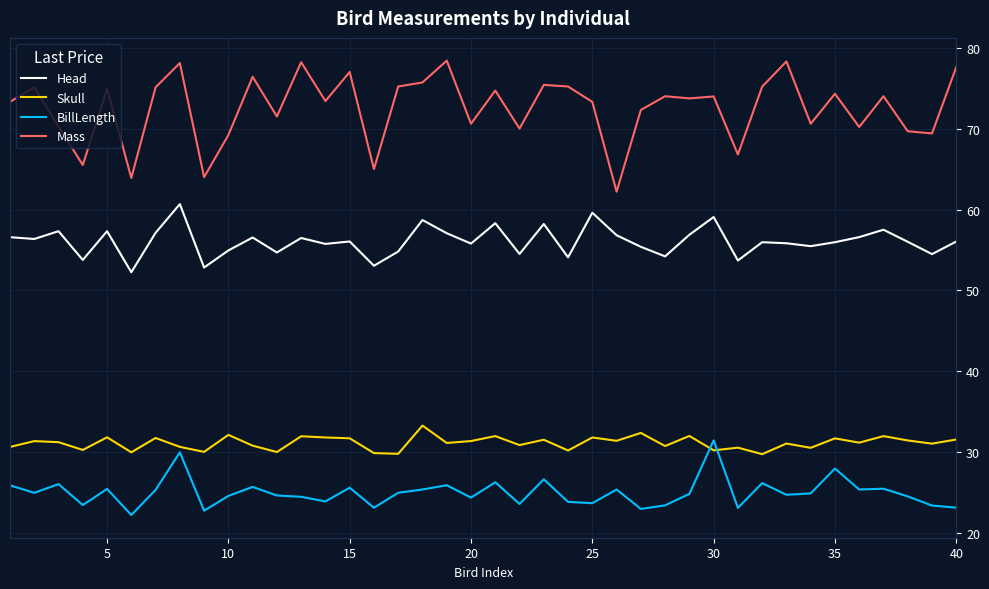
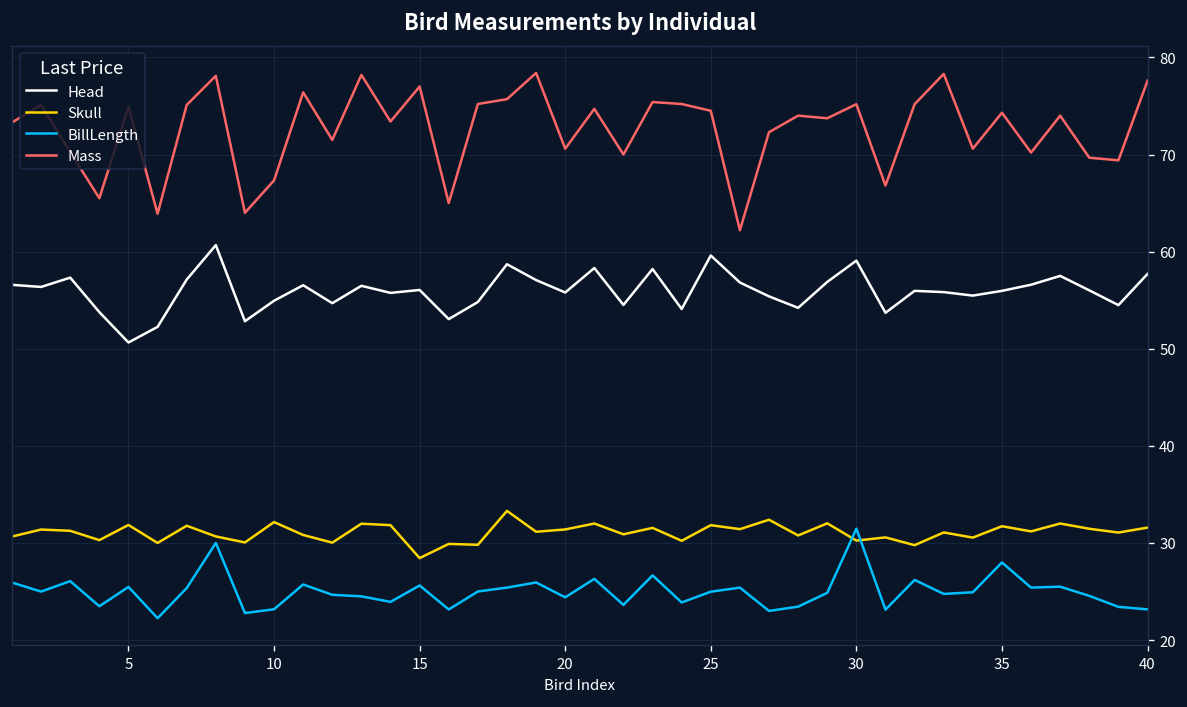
Head, 5: 57 -> 51
BillLength, 10: 25 -> 23
Mass, 10: 69 -> 67
Skull, 15: 32 -> 28
BillLength, 25: 24 -> 25
Mass, 25: 73 -> 75
Mass, 30: 74 -> 75
Head, 40: 56 -> 58
